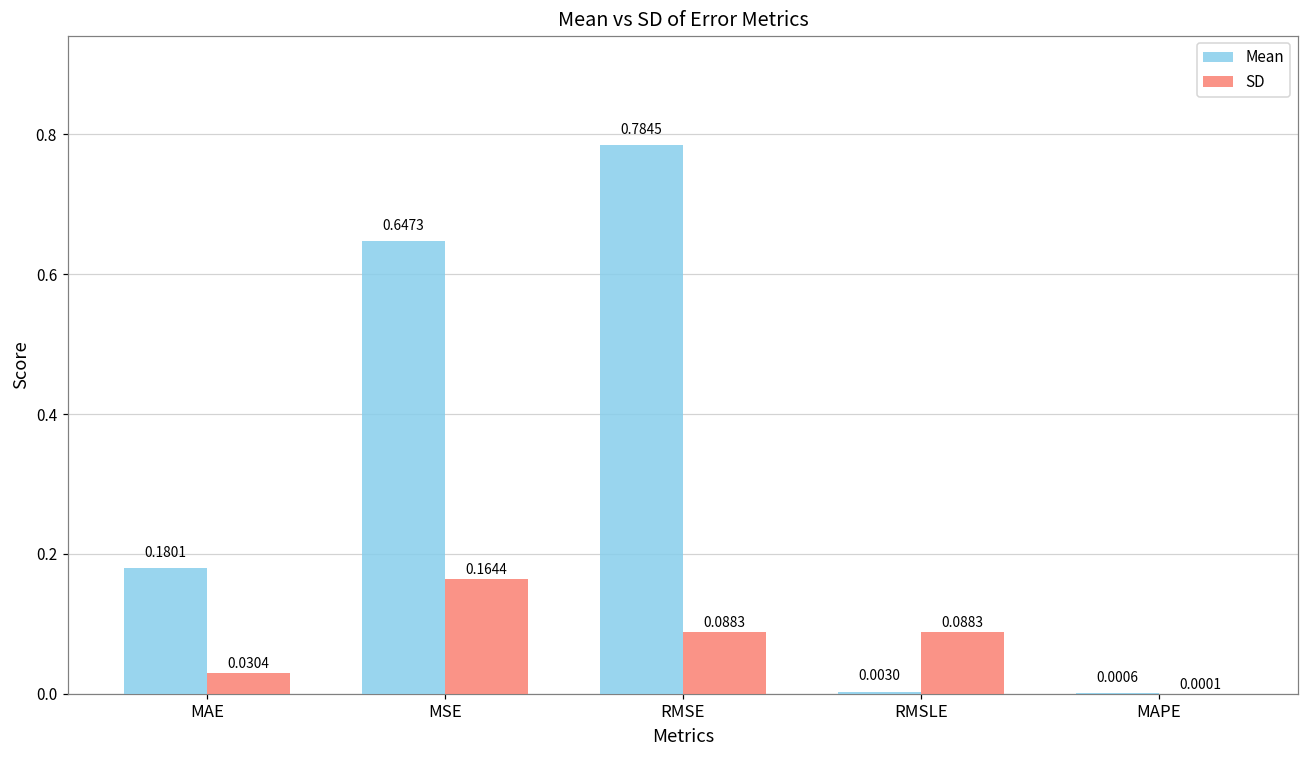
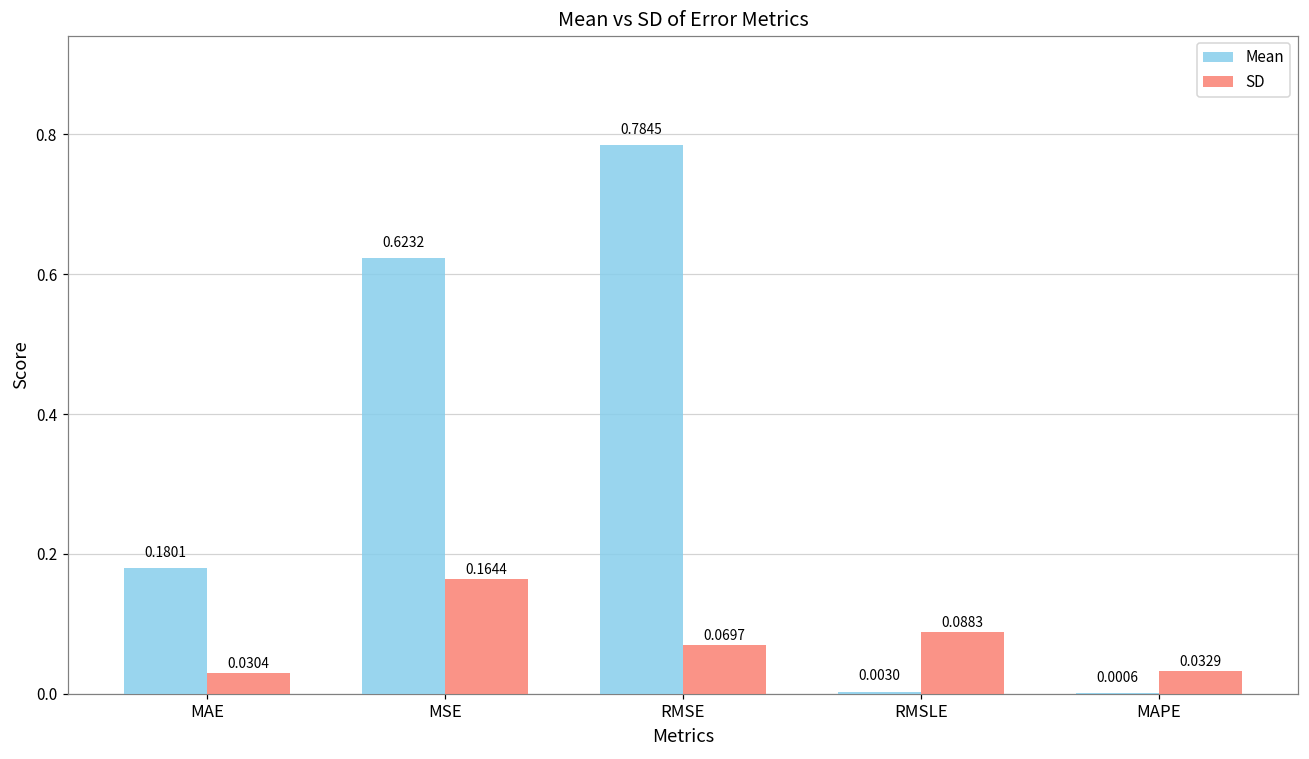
Mean, MSE: 0.6473 -> 0.6232
SD, RMSE: 0.0883 -> 0.0697
SD, MAPE: 0.0001 -> 0.0329
